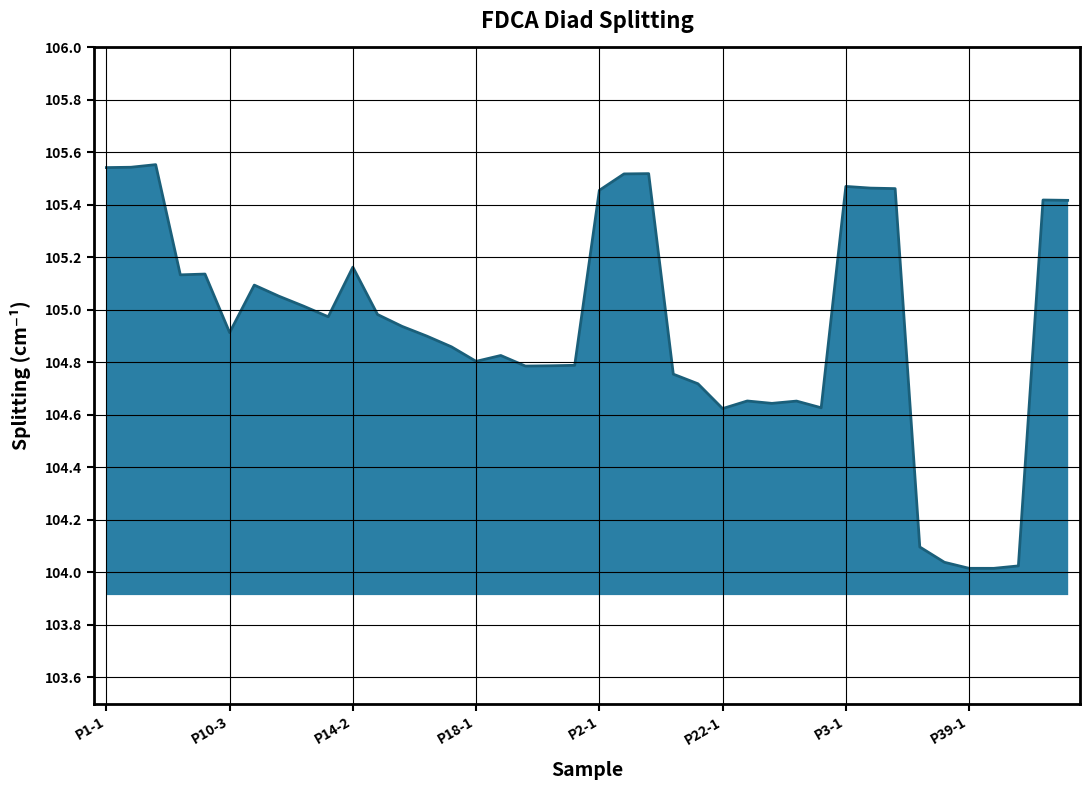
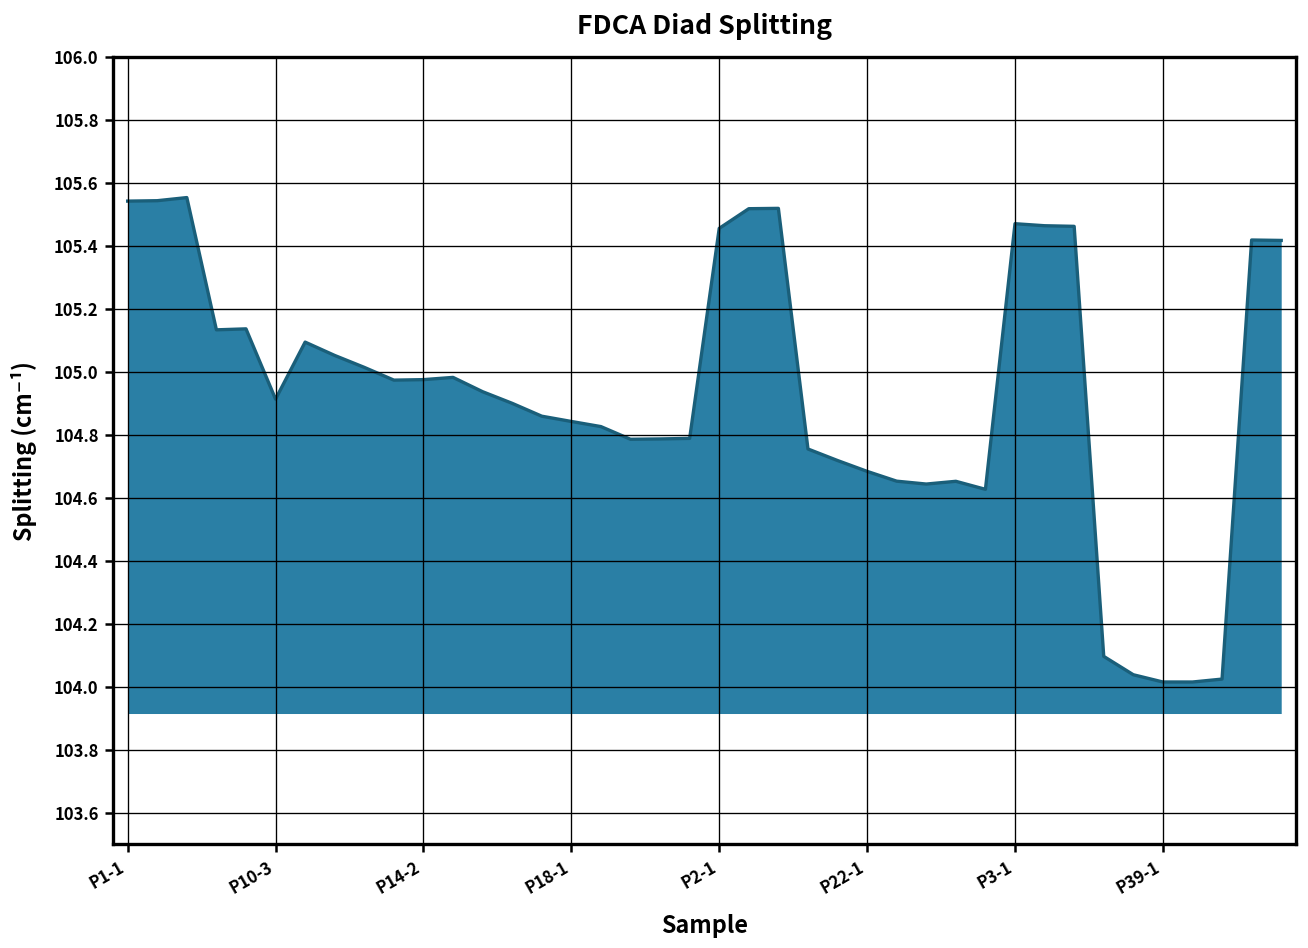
P14-2: 105.16 -> 104.98
P18-1: 104.80 -> 104.84
P22-1: 104.62 -> 104.68
